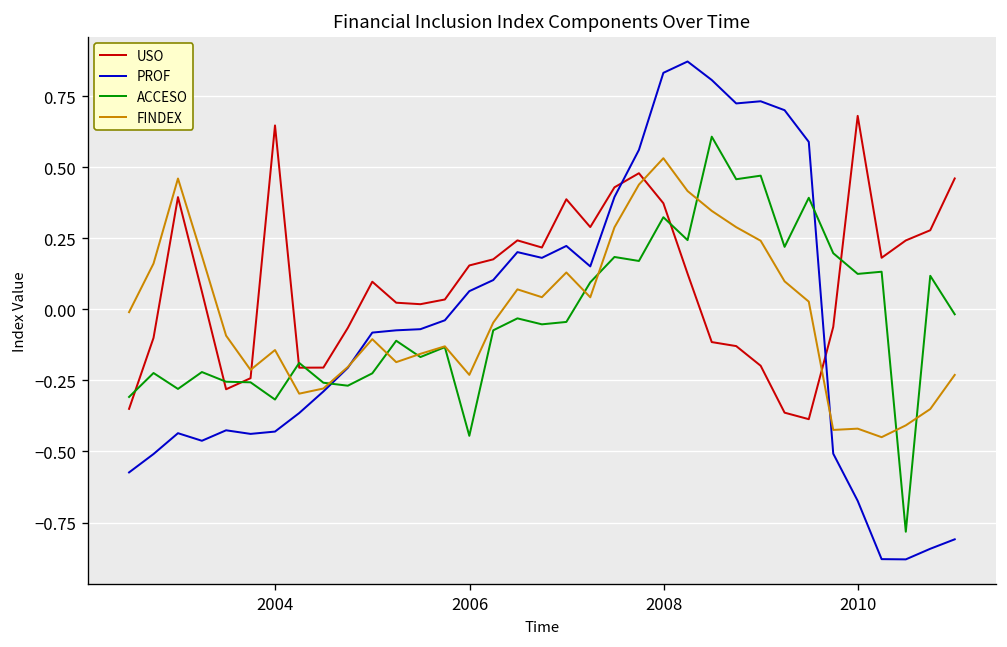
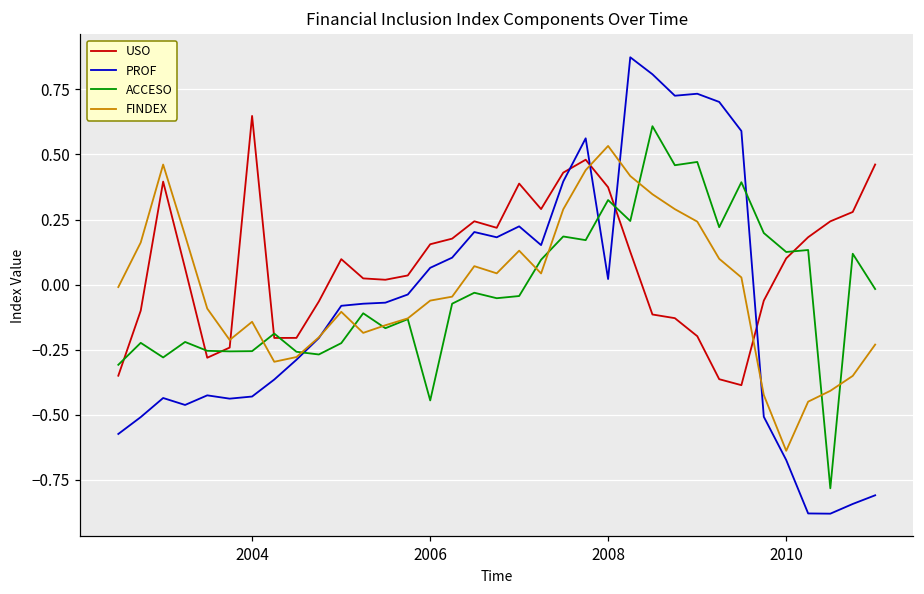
ACCESO, 2004: -0.32 -> -0.26
FINDEX, 2006: -0.23 -> -0.06
PROF, 2008: 0.83 -> 0.02
USO, 2010: 0.68 -> 0.10
FINDEX, 2010: -0.42 -> -0.64
